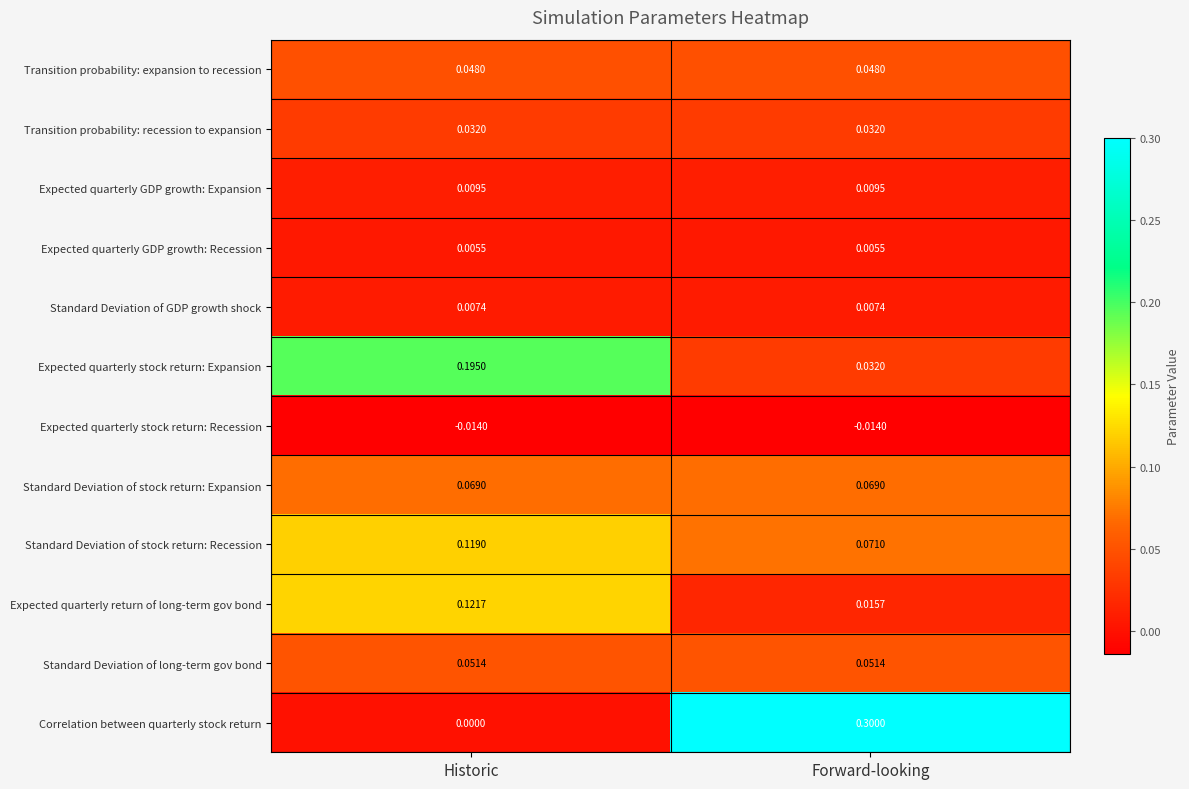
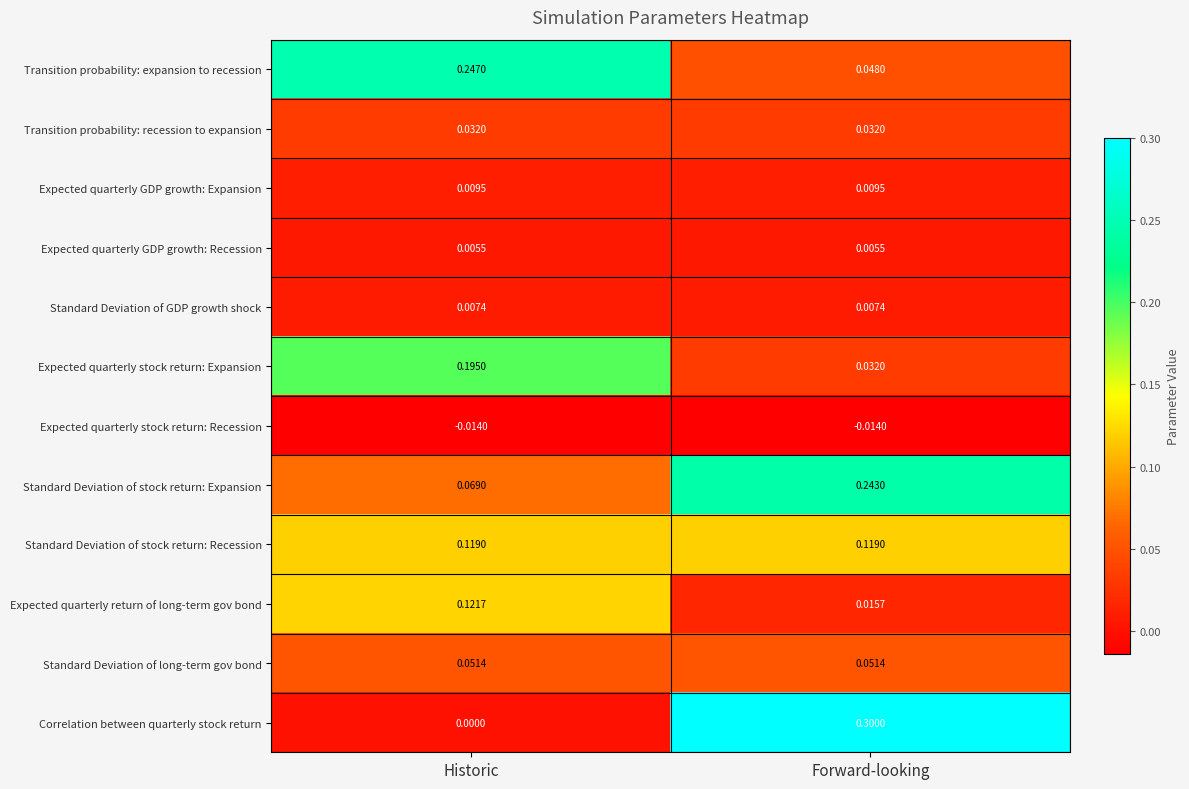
Transition probability: expansion to recession, Historic: 0.0480 -> 0.2470
Standard Deviation of stock return: Expansion, Forward-looking: 0.0690 -> 0.2430
Standard Deviation of stock return: Recession, Forward-looking: 0.0710 -> 0.1190
